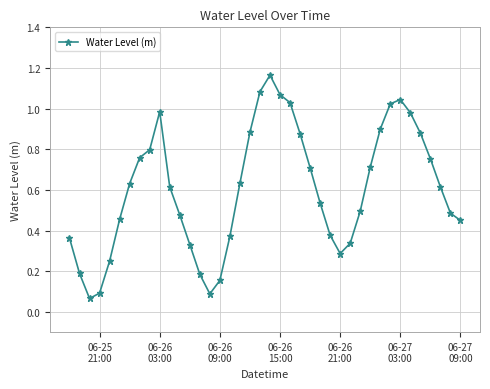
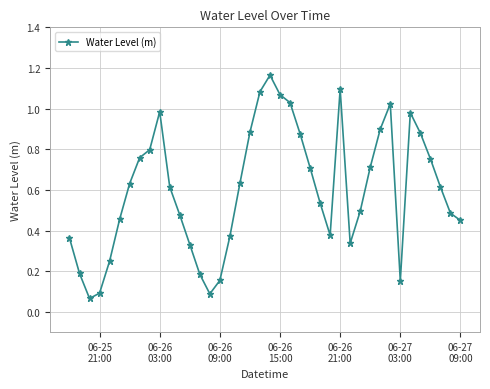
06-26 21:00: 0.29 -> 1.10
06-27 03:00: 1.04 -> 0.15
